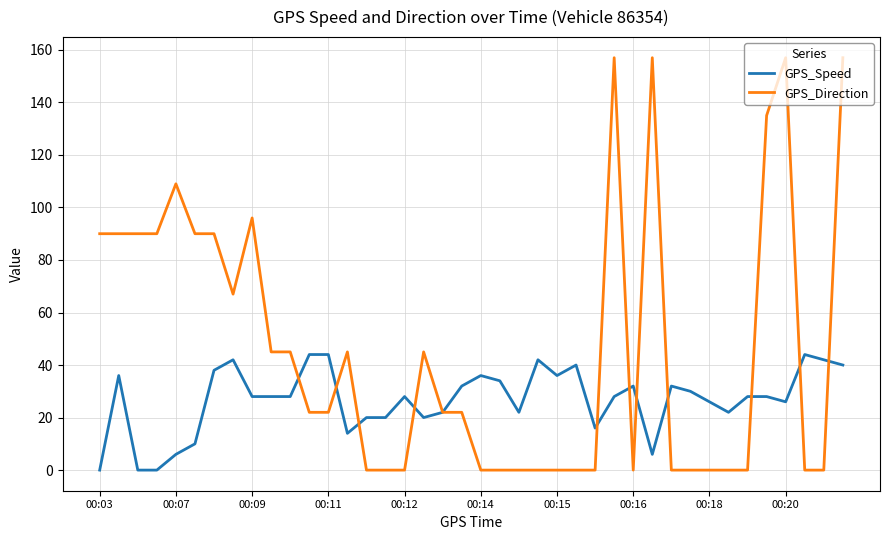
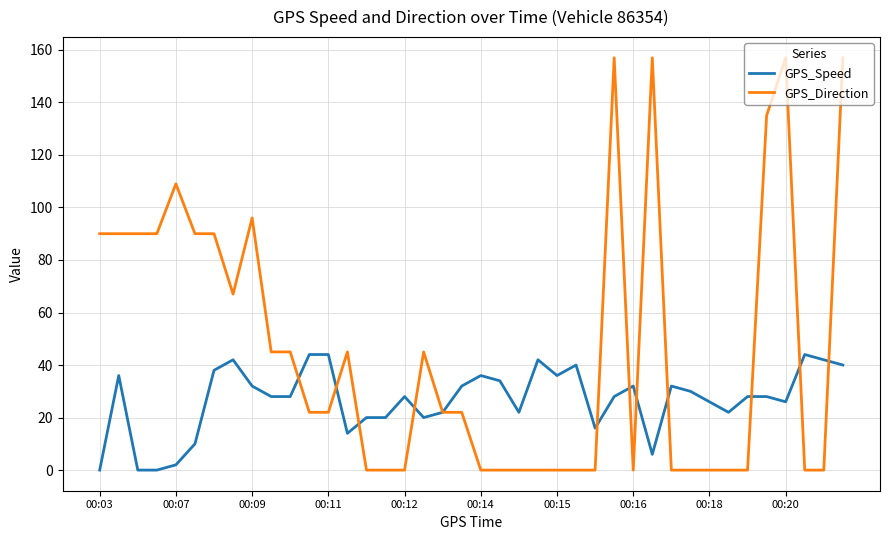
GPS_Speed, 00:07: 6 -> 2
GPS_Speed, 00:09: 28 -> 32
